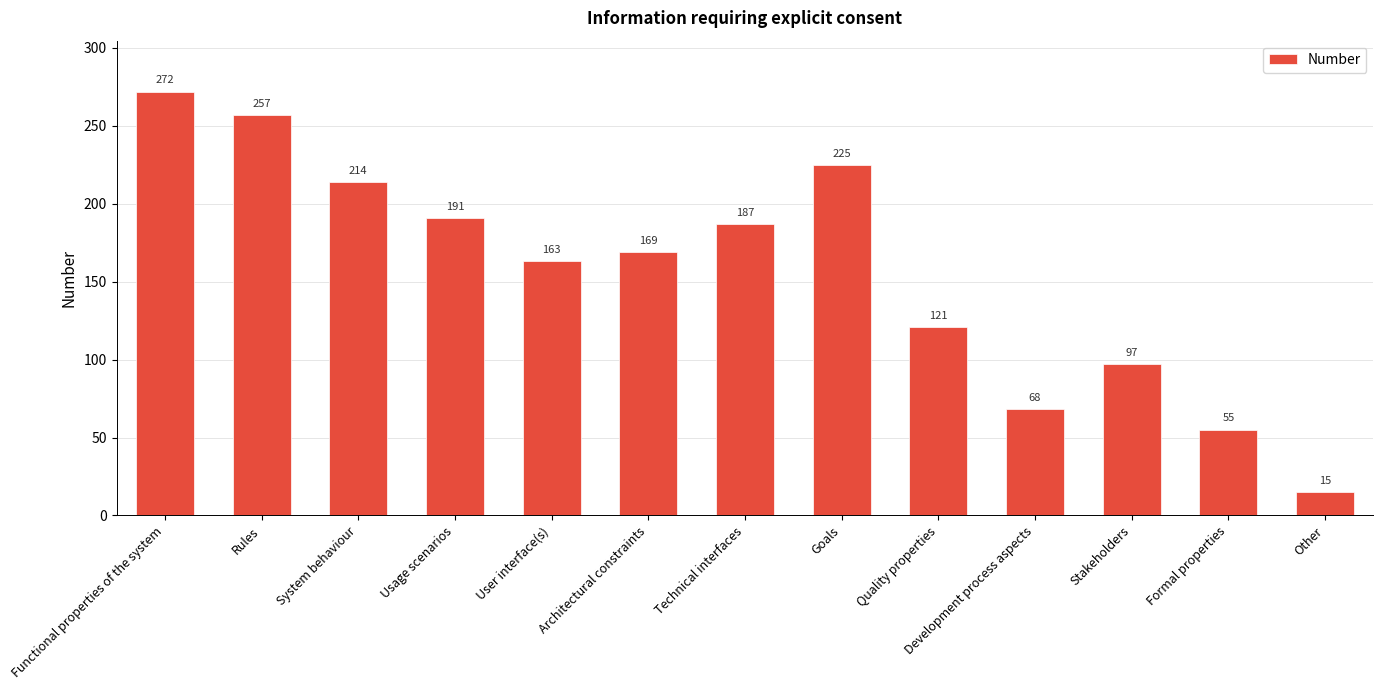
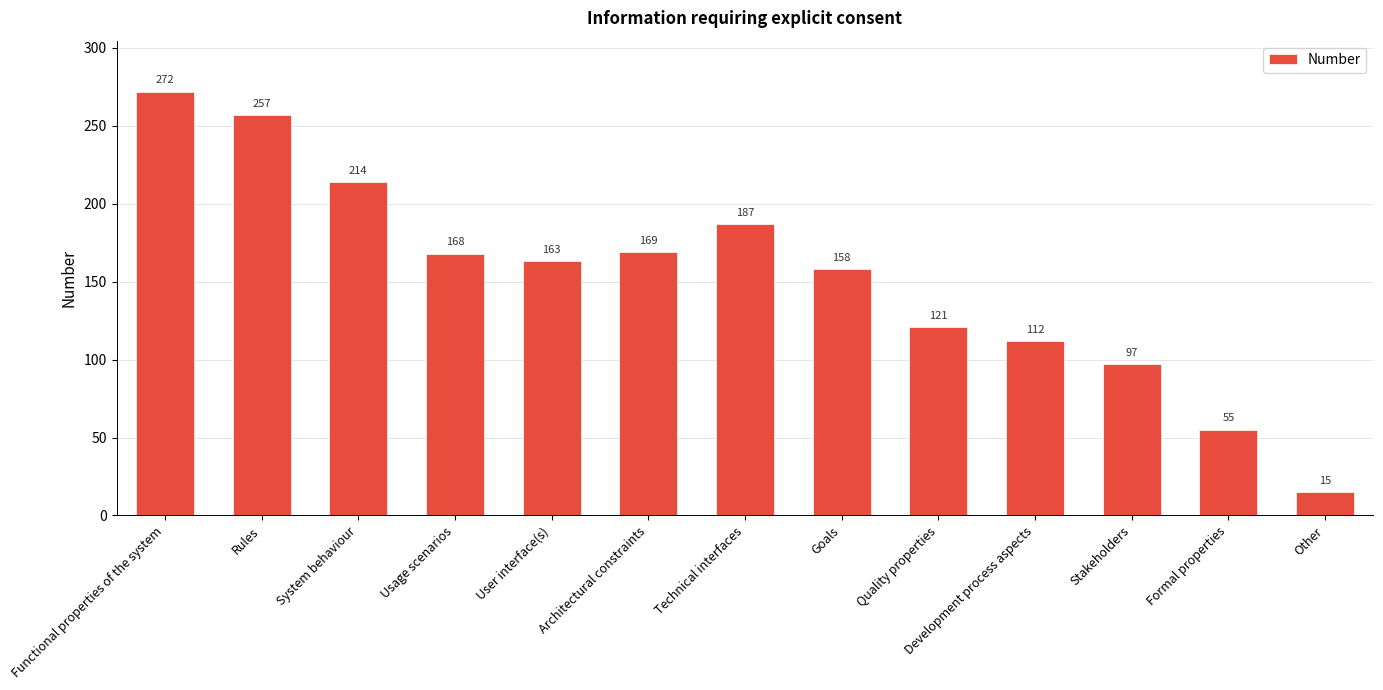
Usage scenarios: 191 -> 168
Goals: 225 -> 158
Development process aspects: 68 -> 112
